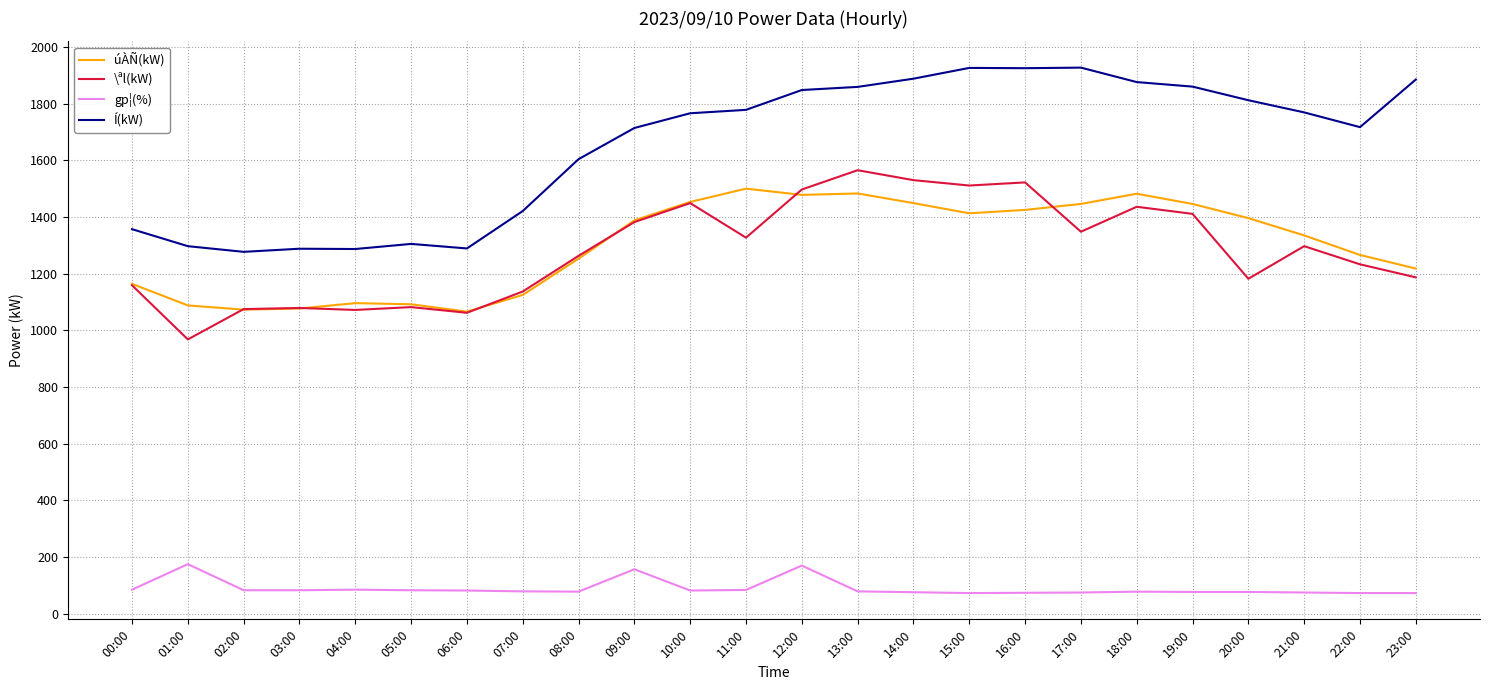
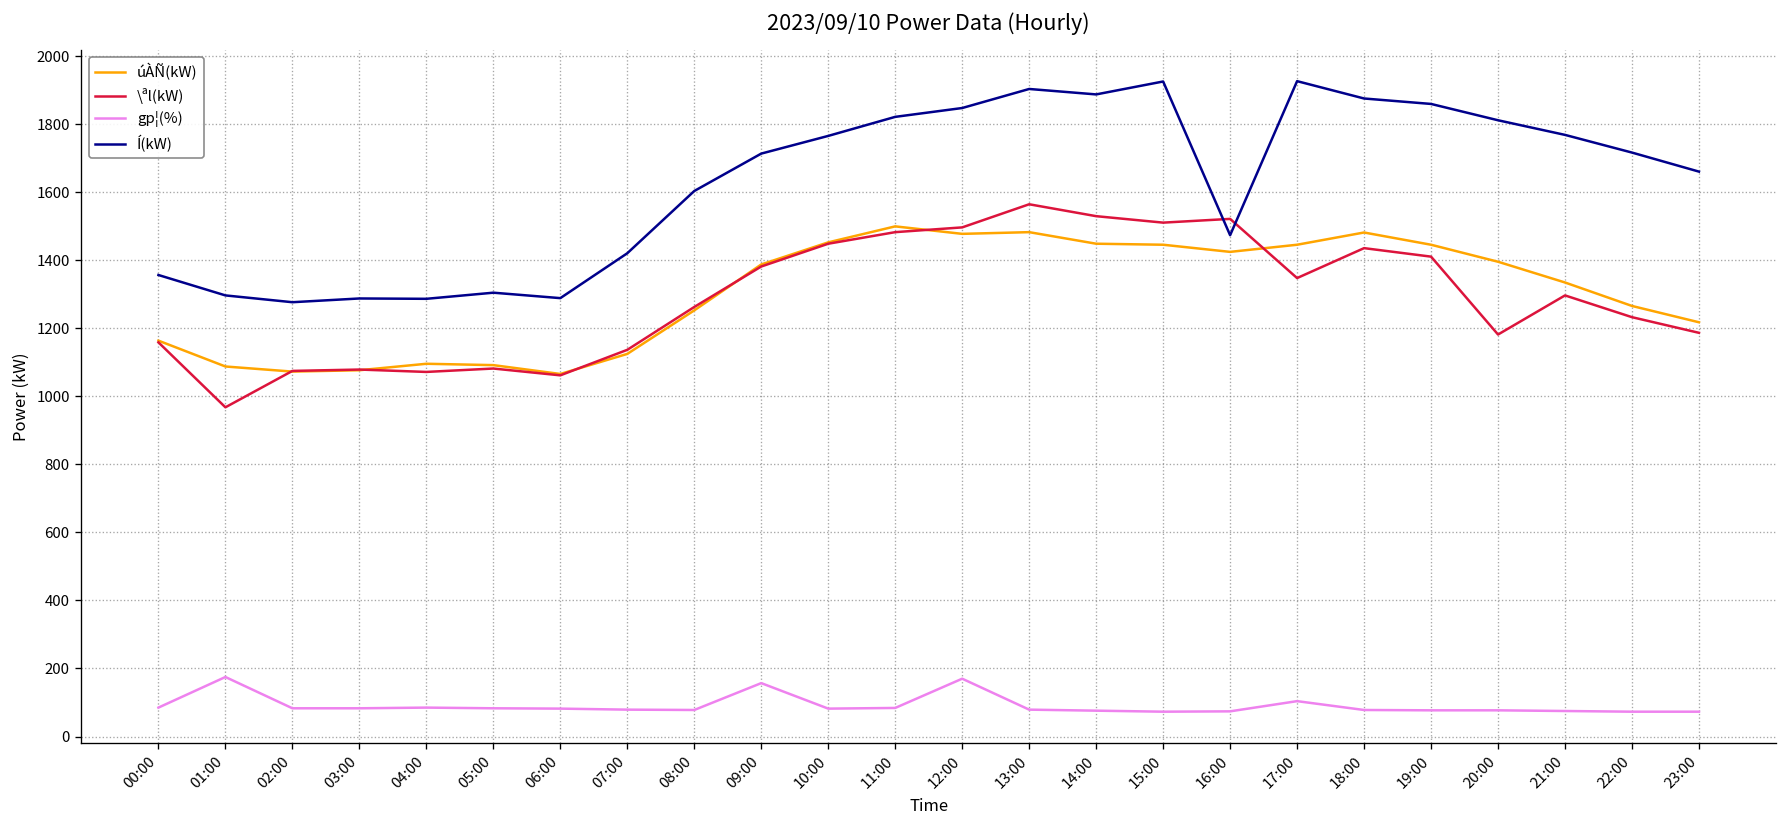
\ªl(kW), 11:00: 1330 -> 1480
Í(kW), 11:00: 1780 -> 1820
Í(kW), 13:00: 1860 -> 1900
úÀÑ(kW), 15:00: 1410 -> 1450
Í(kW), 16:00: 1930 -> 1470
gp¦(%), 17:00: 80 -> 100
Í(kW), 23:00: 1890 -> 1660
